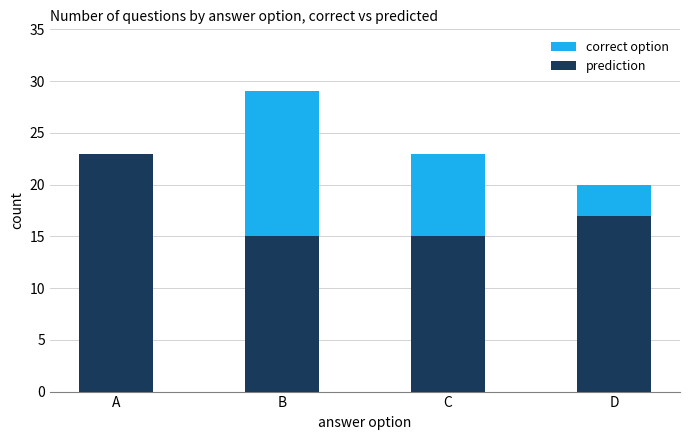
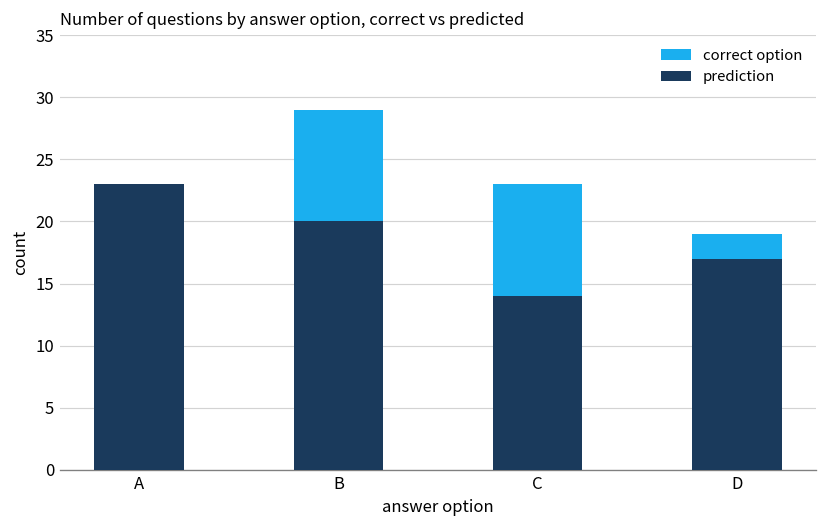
prediction, B: 15 -> 20
prediction, C: 15 -> 14
correct option, D: 20 -> 19
